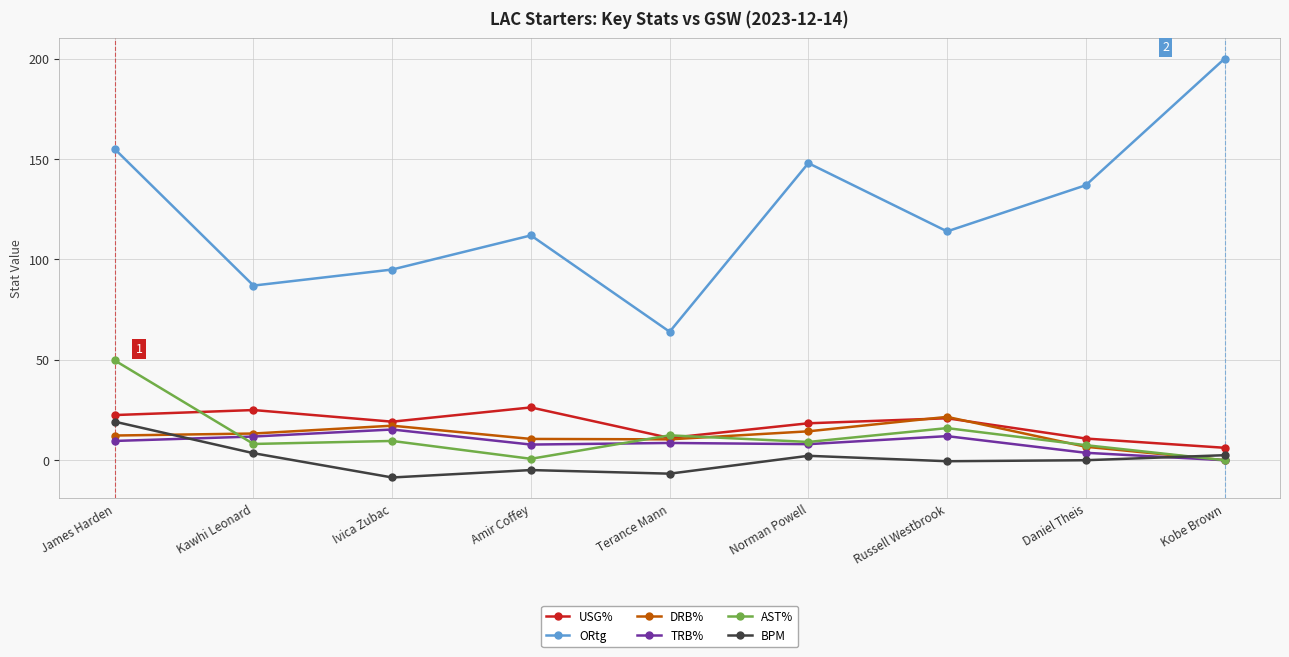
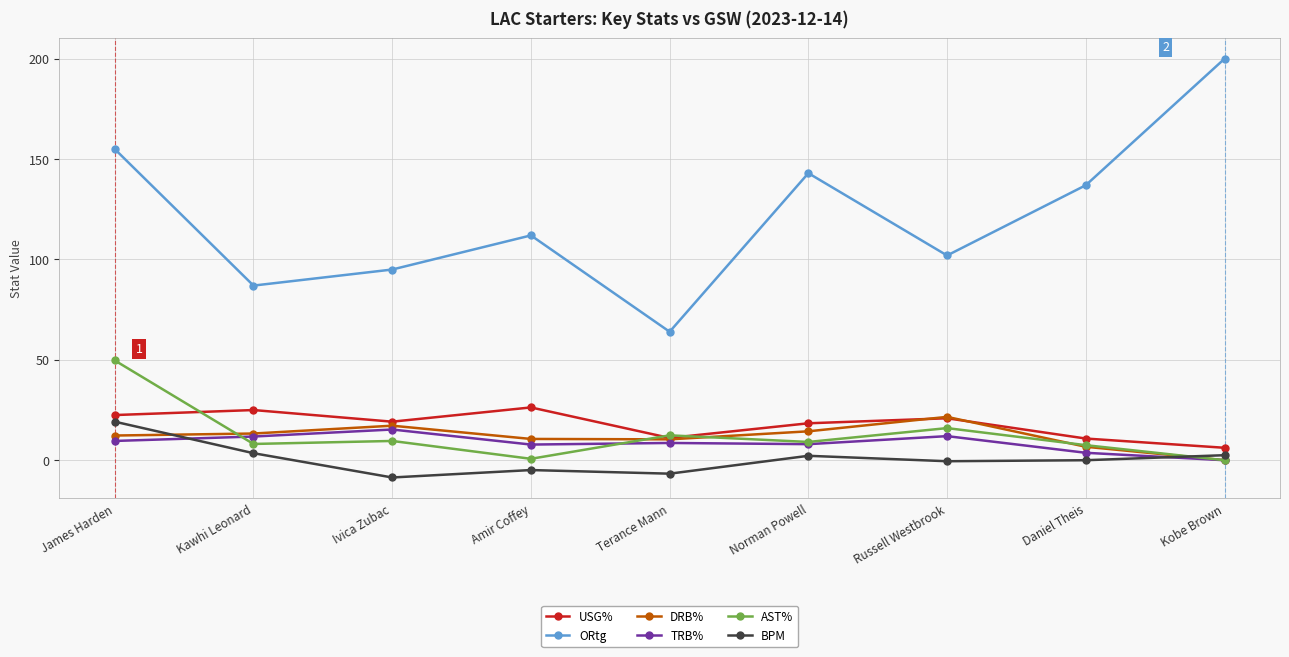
ORtg, Norman Powell: 148 -> 143
ORtg, Russell Westbrook: 114 -> 102
